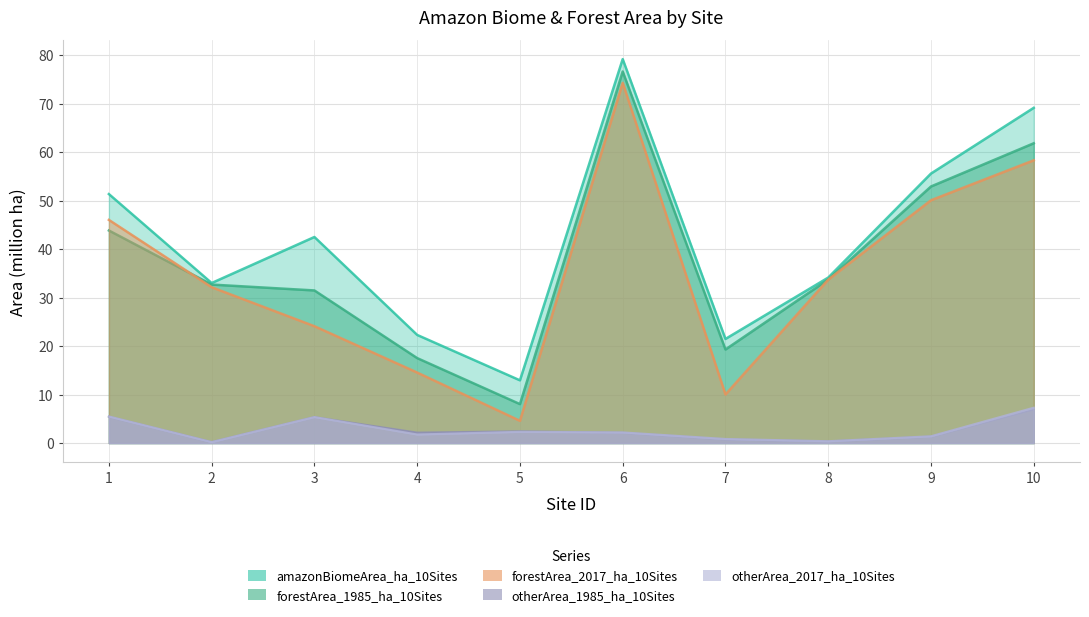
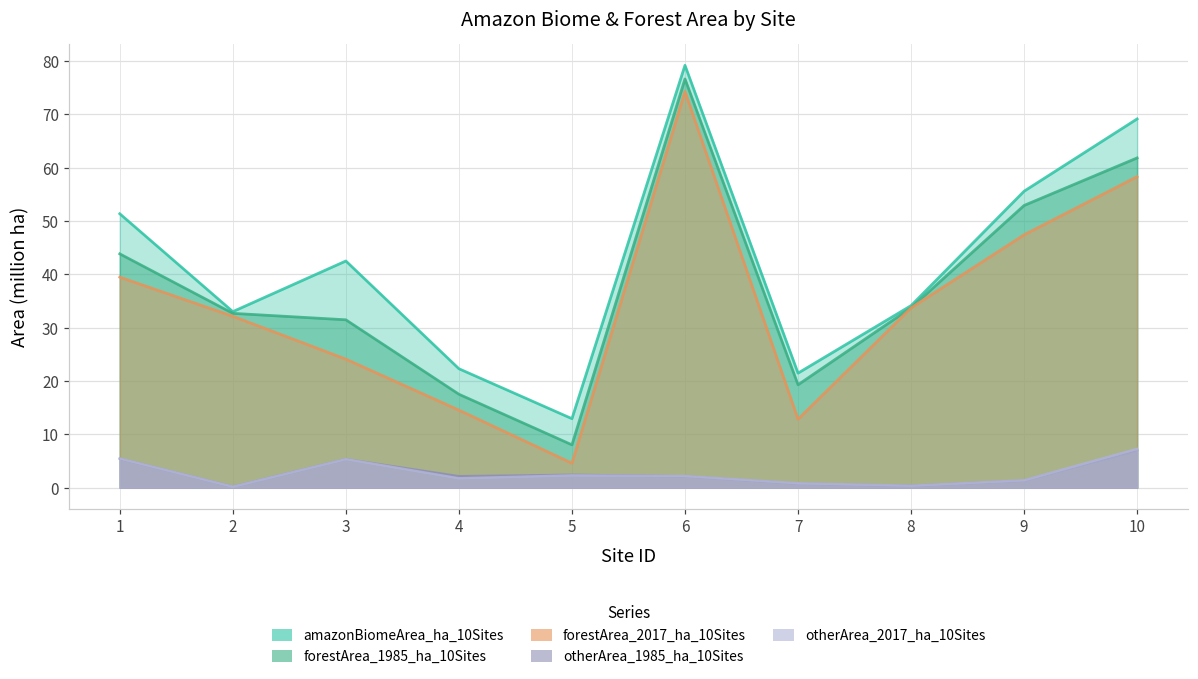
forestArea_2017_ha_10Sites, 1: 46 -> 39
forestArea_2017_ha_10Sites, 7: 10 -> 13
forestArea_2017_ha_10Sites, 9: 50 -> 47
